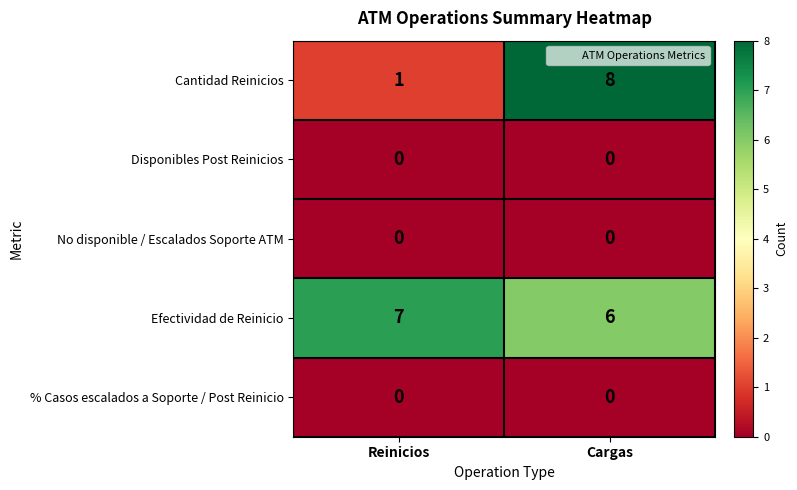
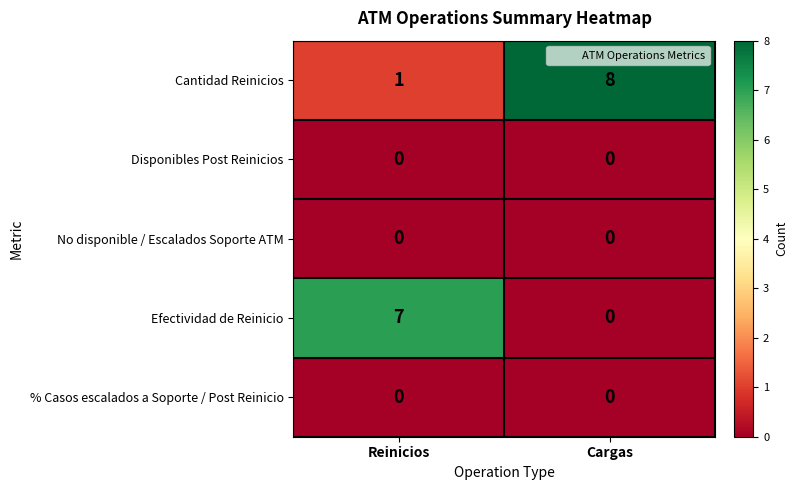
Efectividad de Reinicio, Cargas: 6 -> 0
